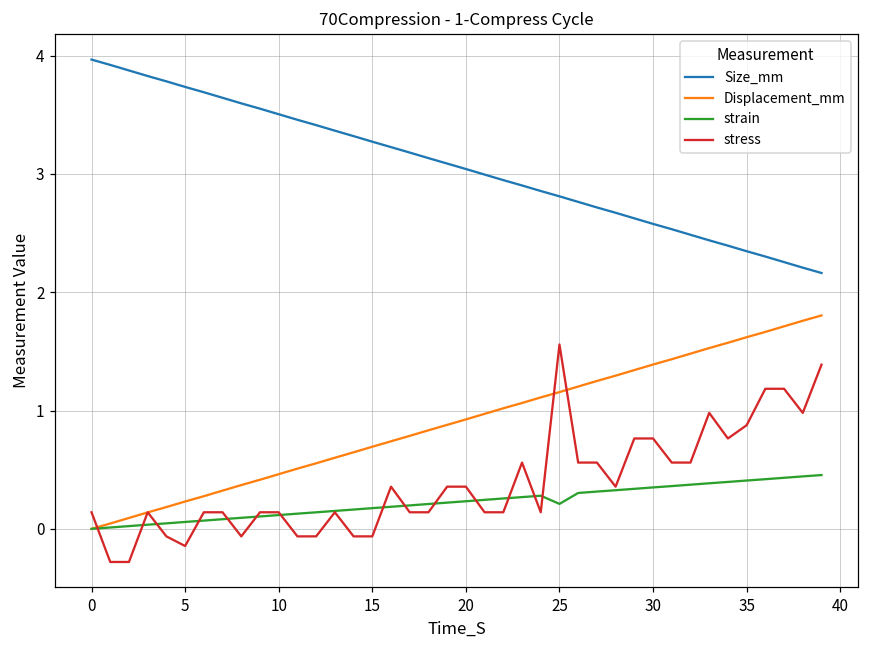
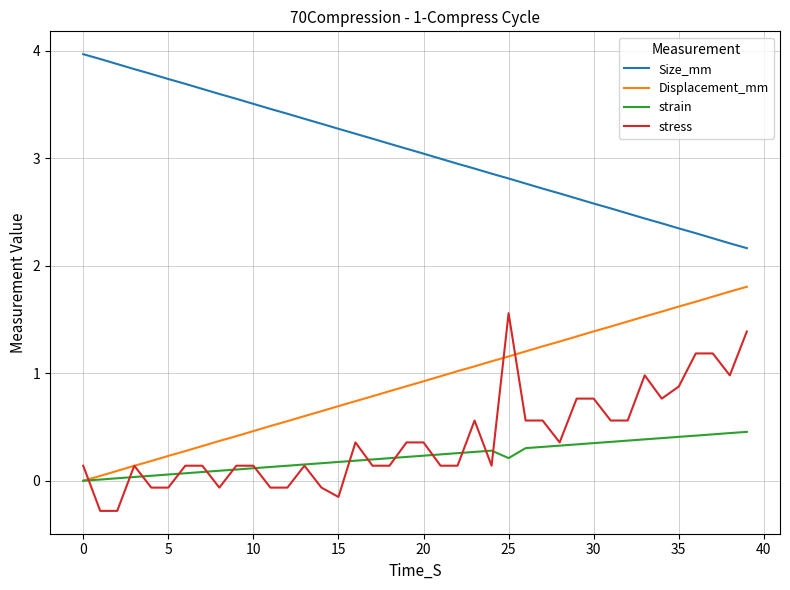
stress, 5: -0.15 -> -0.06
stress, 15: -0.06 -> -0.15
